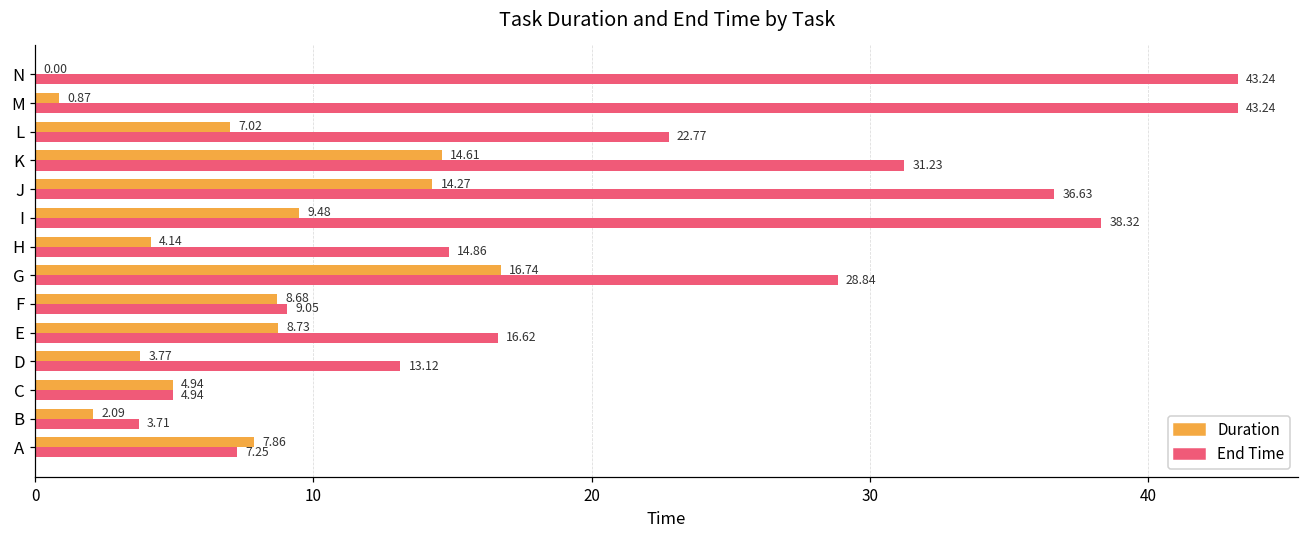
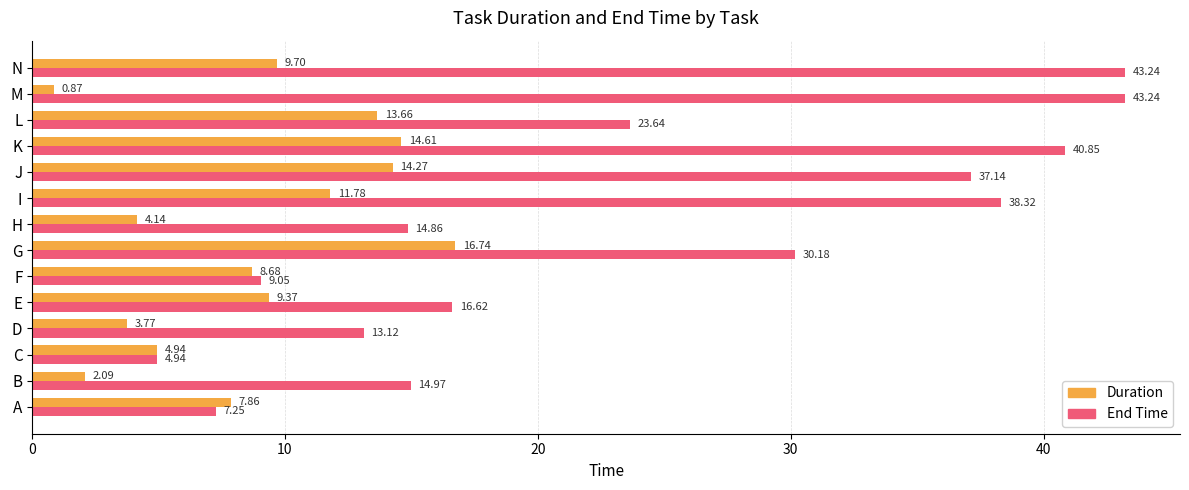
Duration, N: 0.00 -> 9.70
Duration, L: 7.02 -> 13.66
End Time, L: 22.77 -> 23.64
End Time, K: 31.23 -> 40.85
End Time, J: 36.63 -> 37.14
Duration, I: 9.48 -> 11.78
End Time, G: 28.84 -> 30.18
Duration, E: 8.73 -> 9.37
End Time, B: 3.71 -> 14.97
